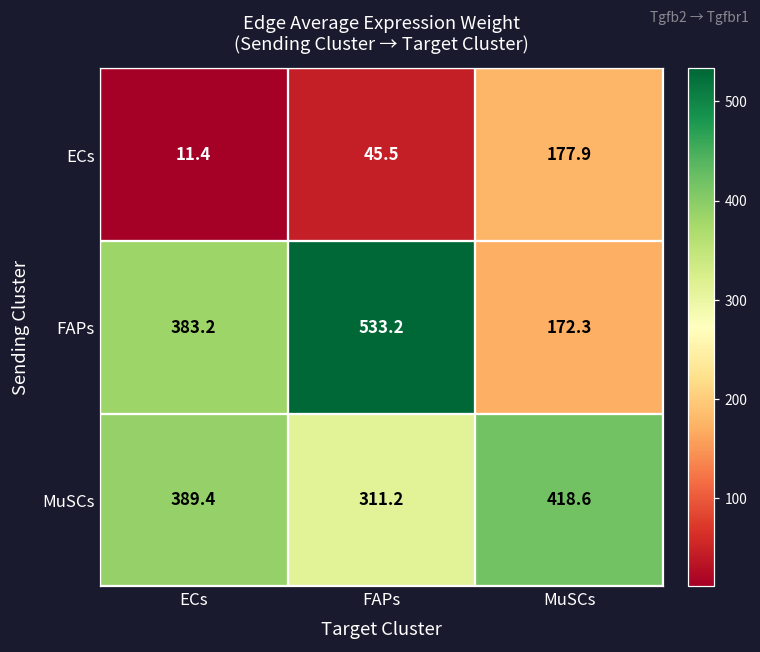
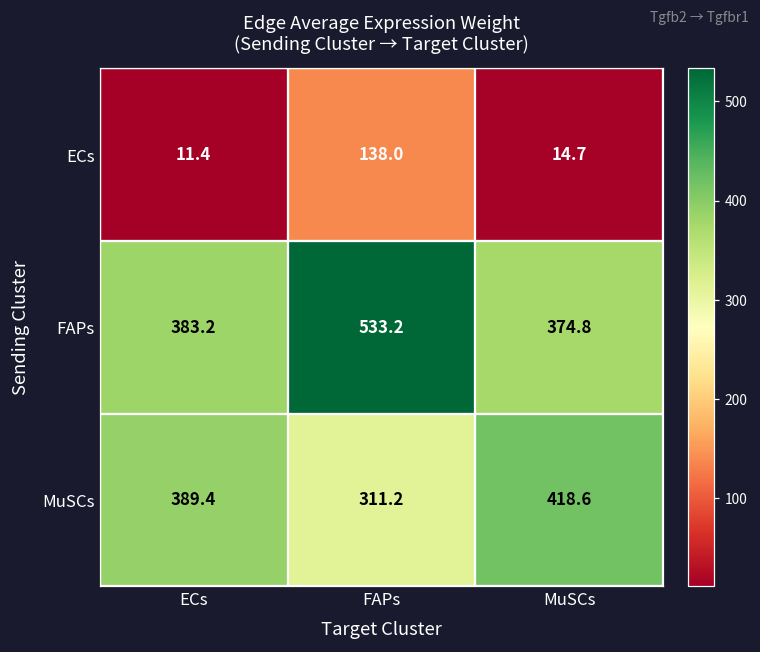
ECs, FAPs: 45.5 -> 138.0
ECs, MuSCs: 177.9 -> 14.7
FAPs, MuSCs: 172.3 -> 374.8
